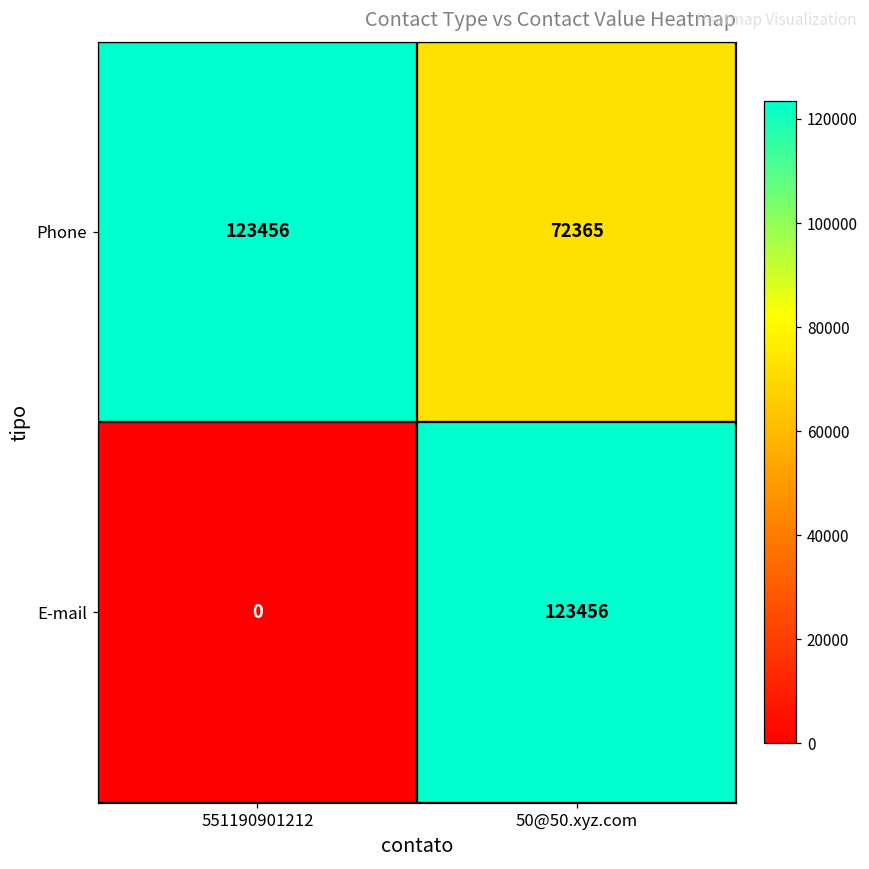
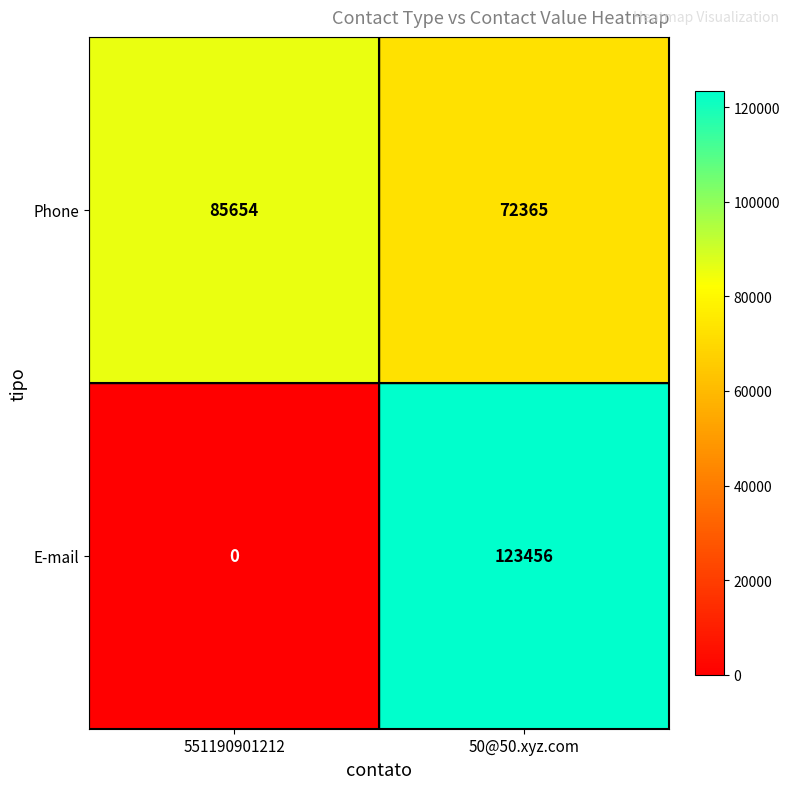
Phone, 551190901212: 123456 -> 85654
